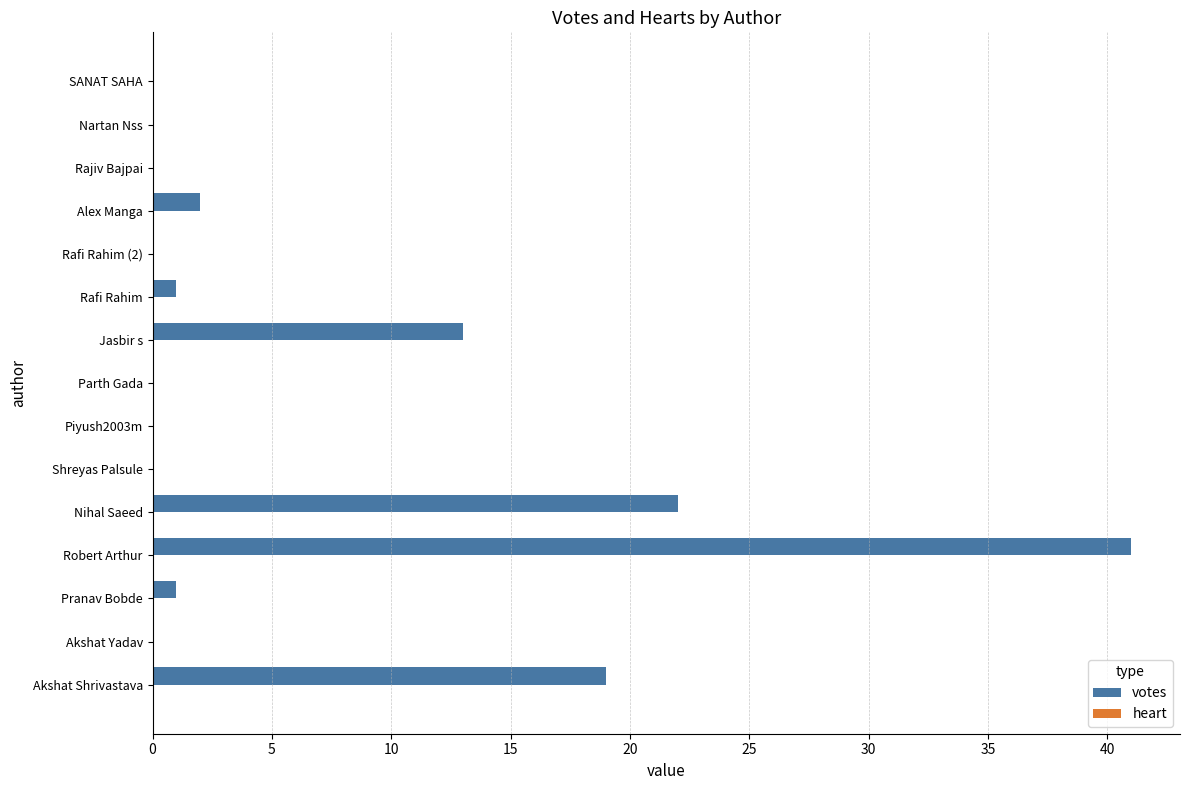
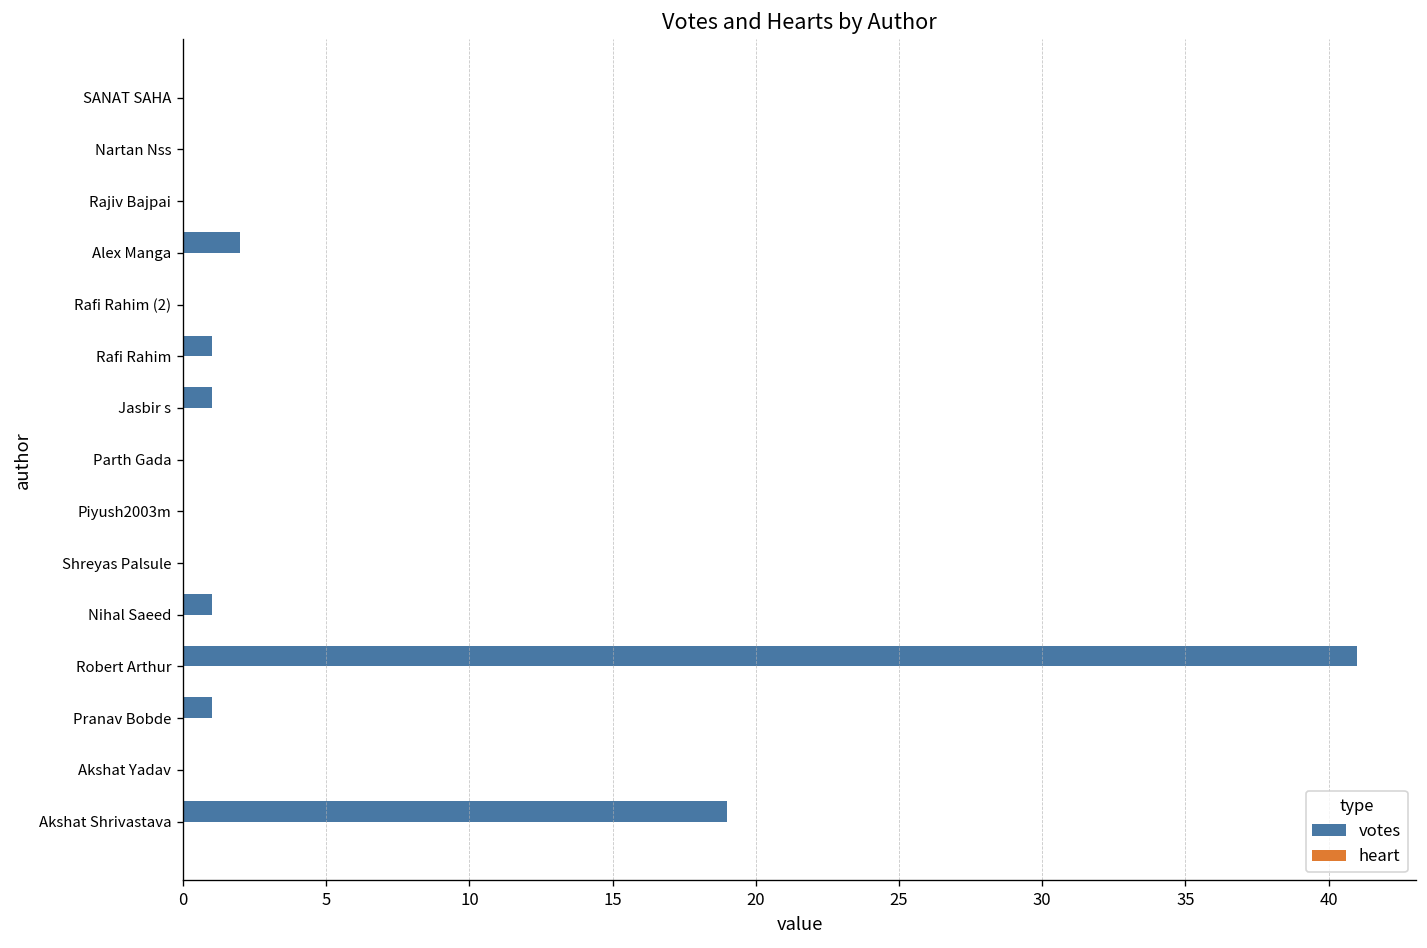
votes, Jasbir s: 13 -> 1
votes, Nihal Saeed: 22 -> 1
